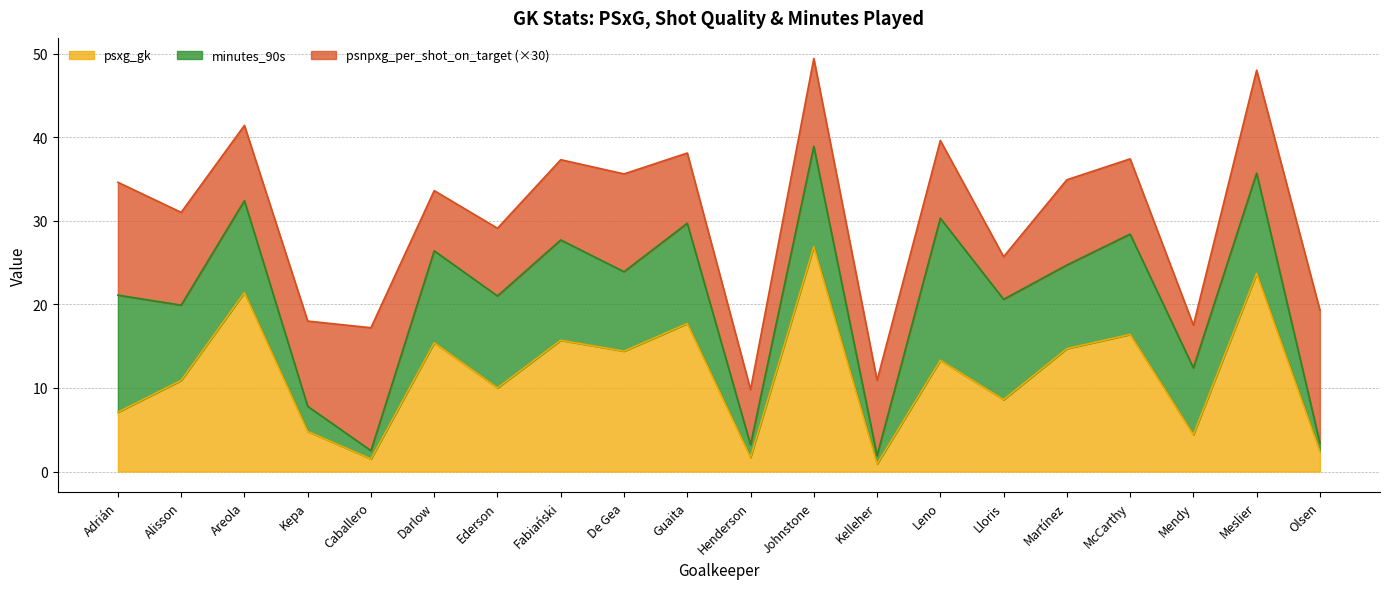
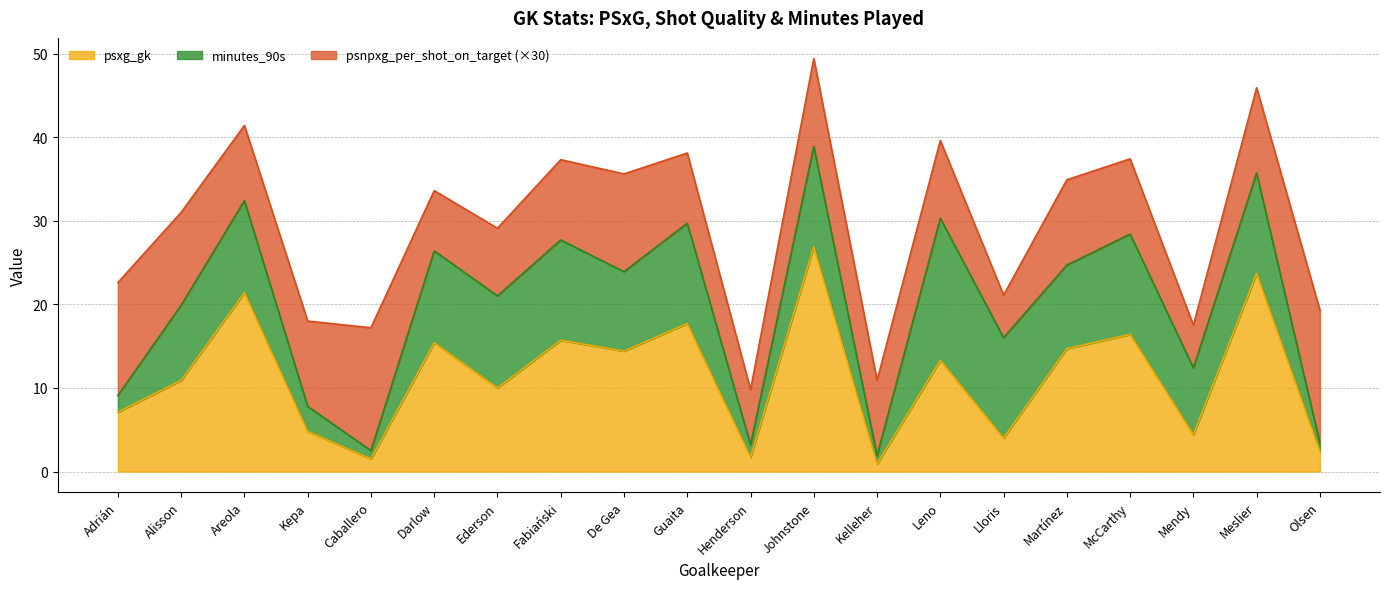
minutes_90s, Adrián: 14 -> 2
psxg_gk, Lloris: 9 -> 4
psnpxg_per_shot_on_target (×30), Meslier: 12 -> 10
